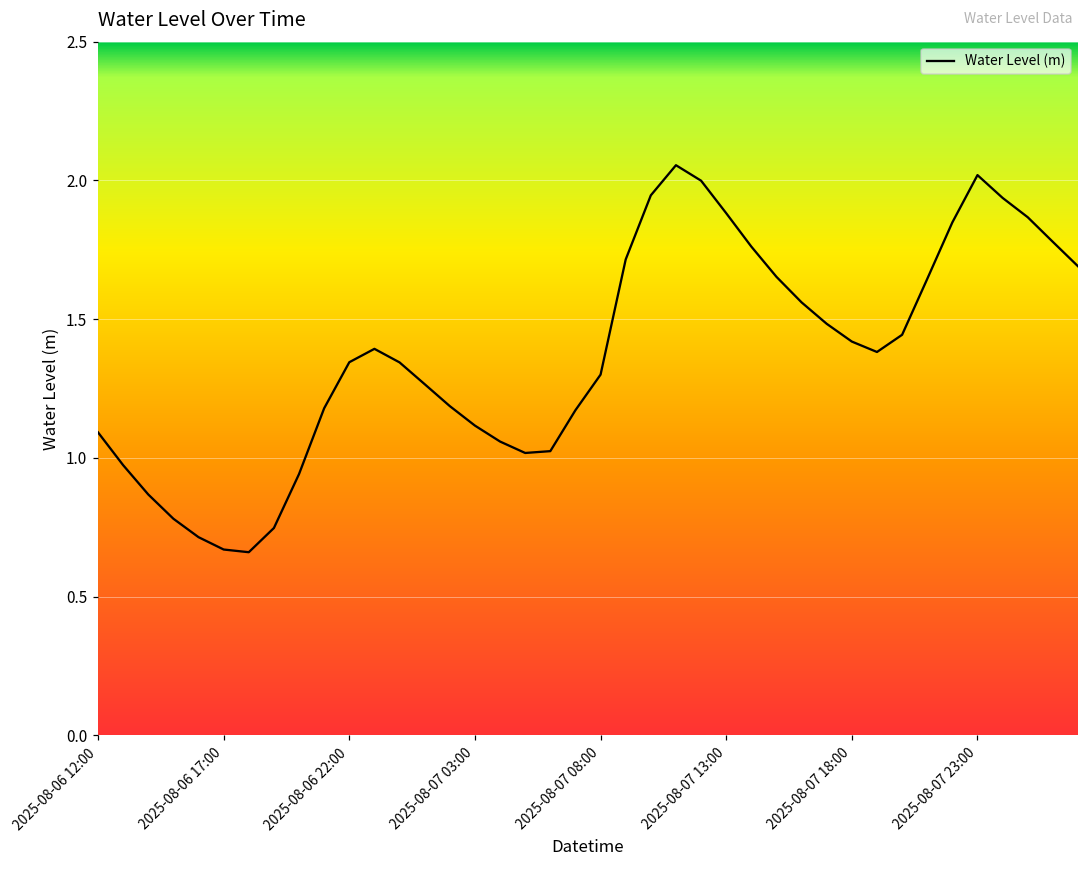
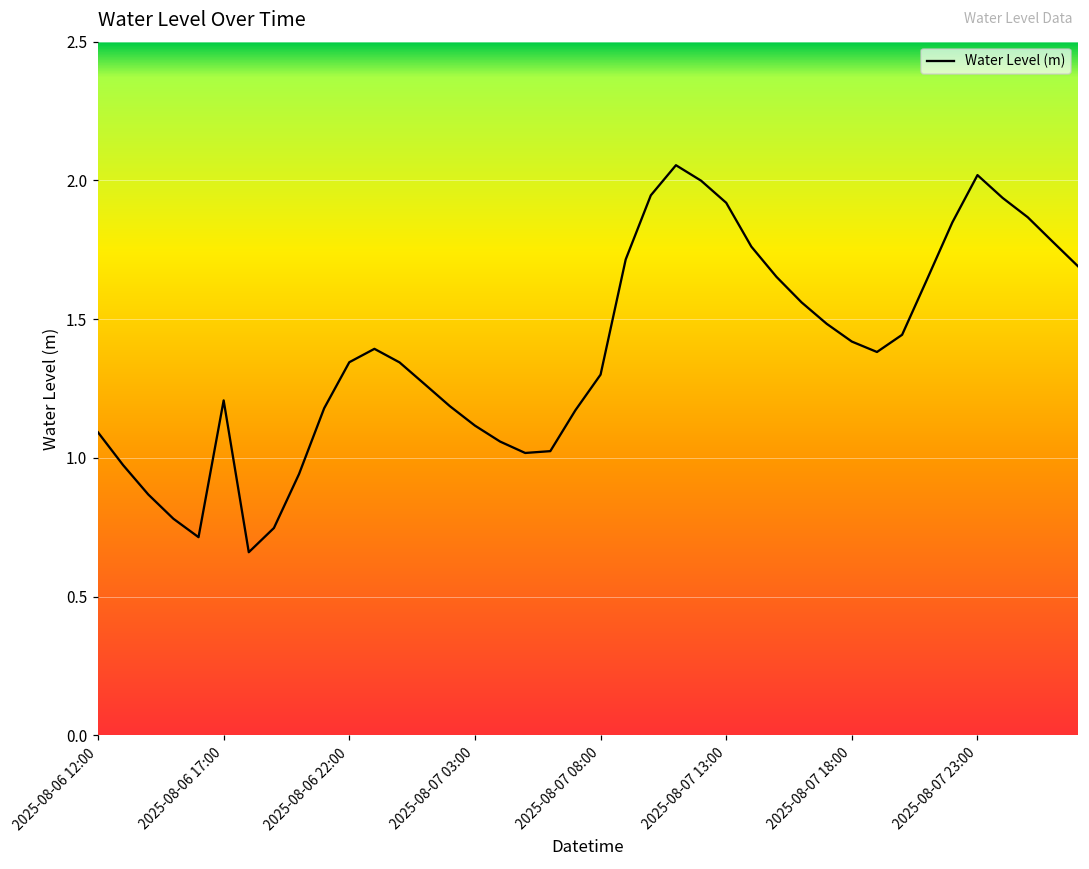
2025-08-06 17:00: 0.67 -> 1.21
2025-08-07 13:00: 1.88 -> 1.92
